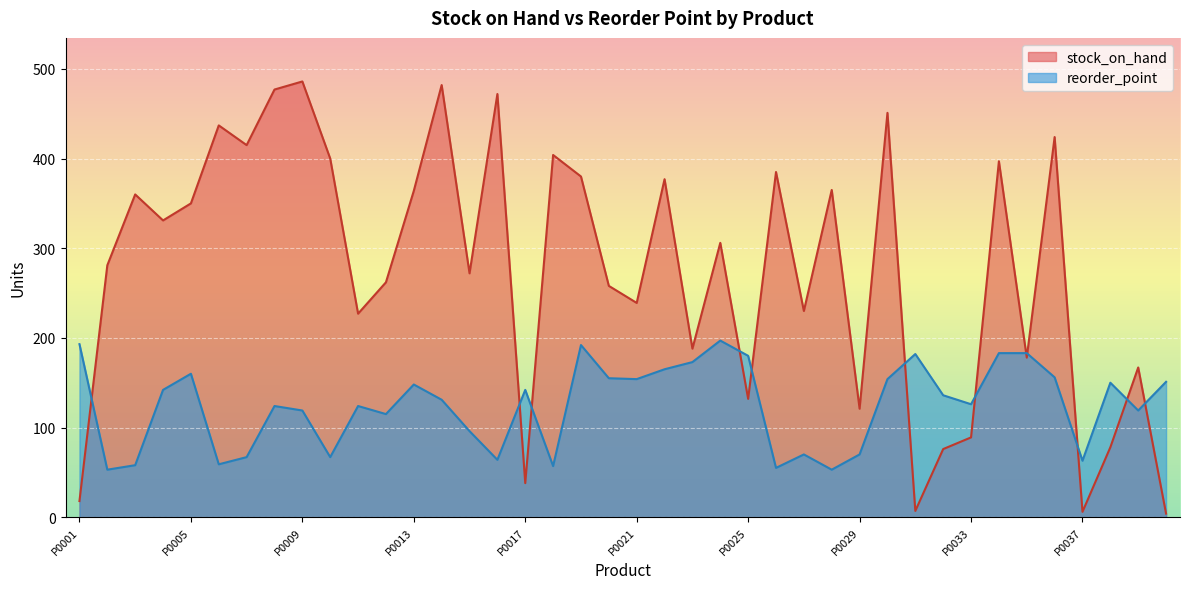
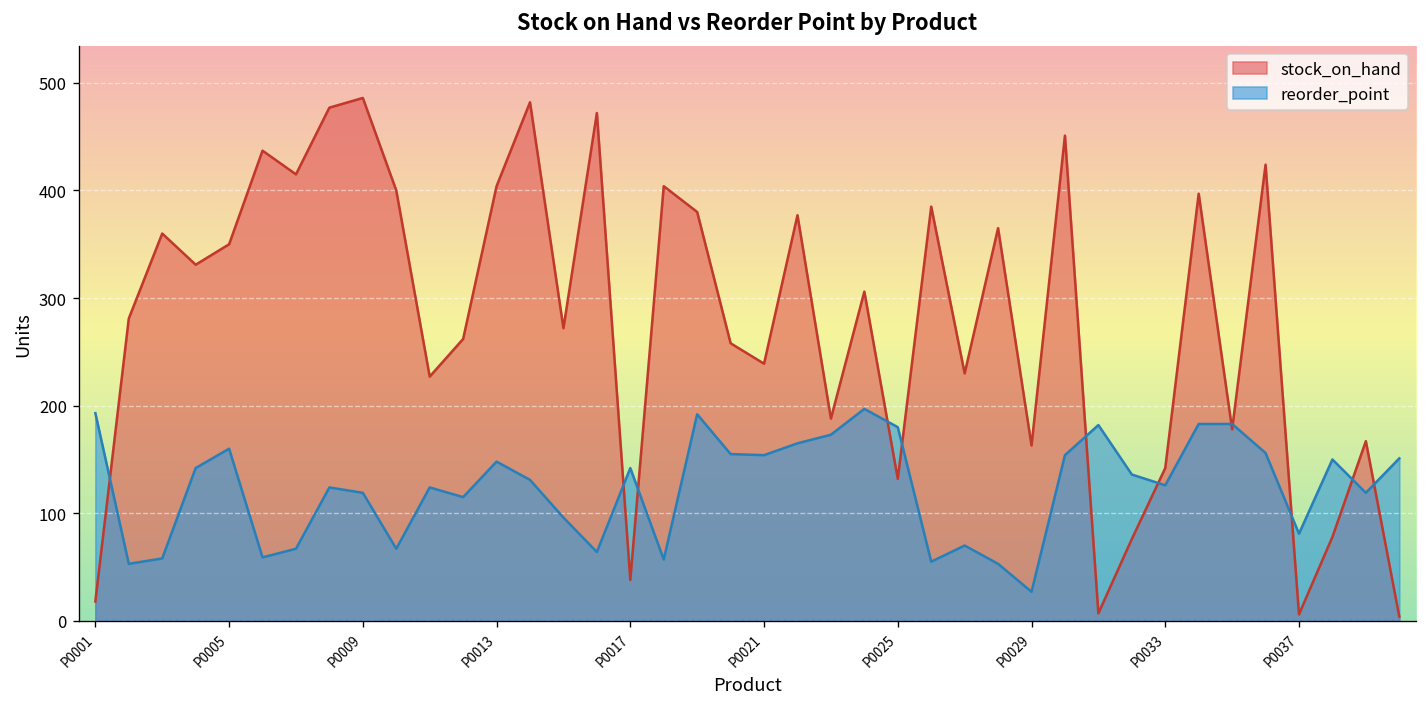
stock_on_hand, P0013: 360 -> 400
stock_on_hand, P0029: 120 -> 160
reorder_point, P0029: 70 -> 30
stock_on_hand, P0033: 90 -> 140
reorder_point, P0037: 60 -> 80
